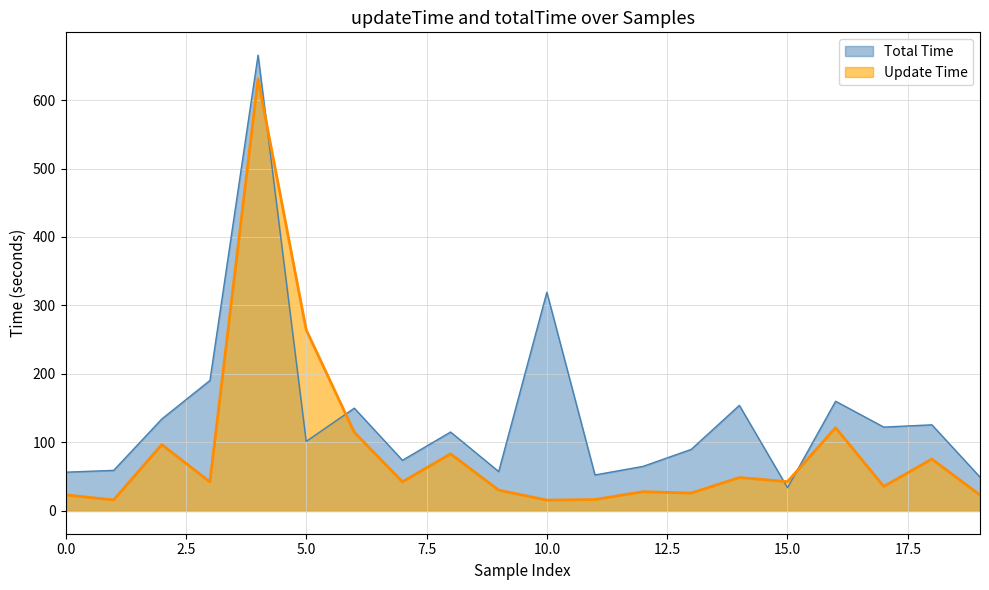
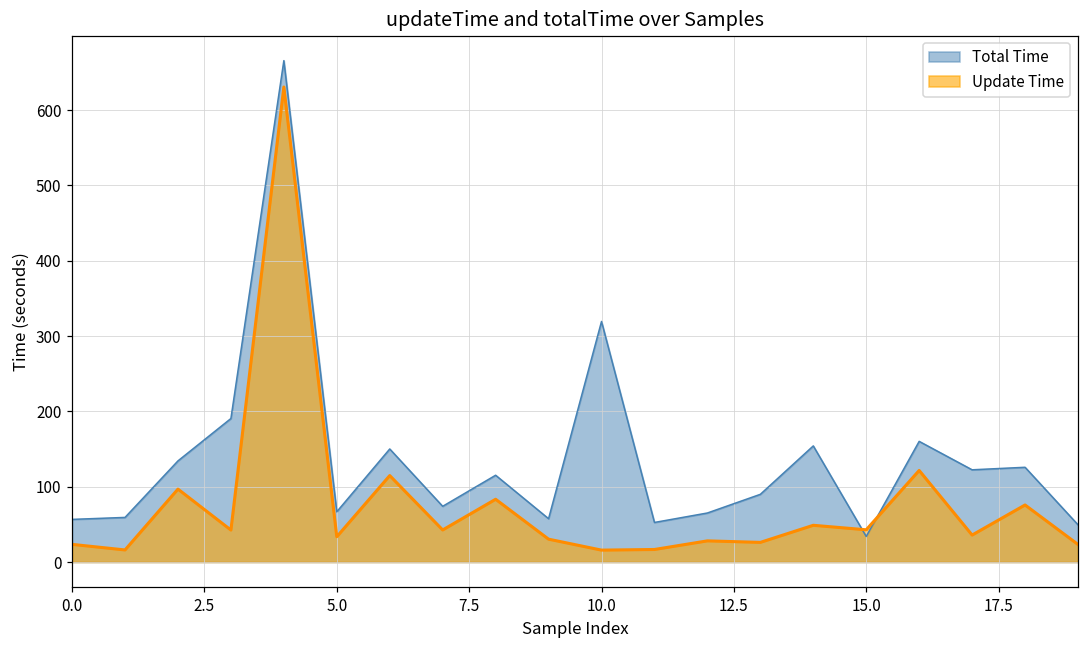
Total Time, 5.0: 100 -> 70
Update Time, 5.0: 260 -> 30
